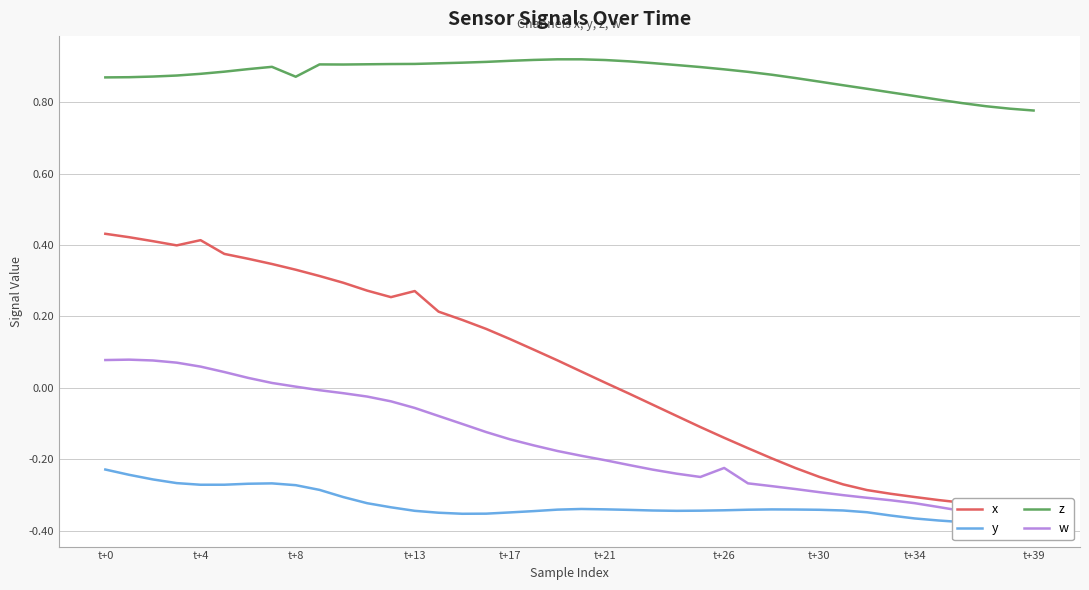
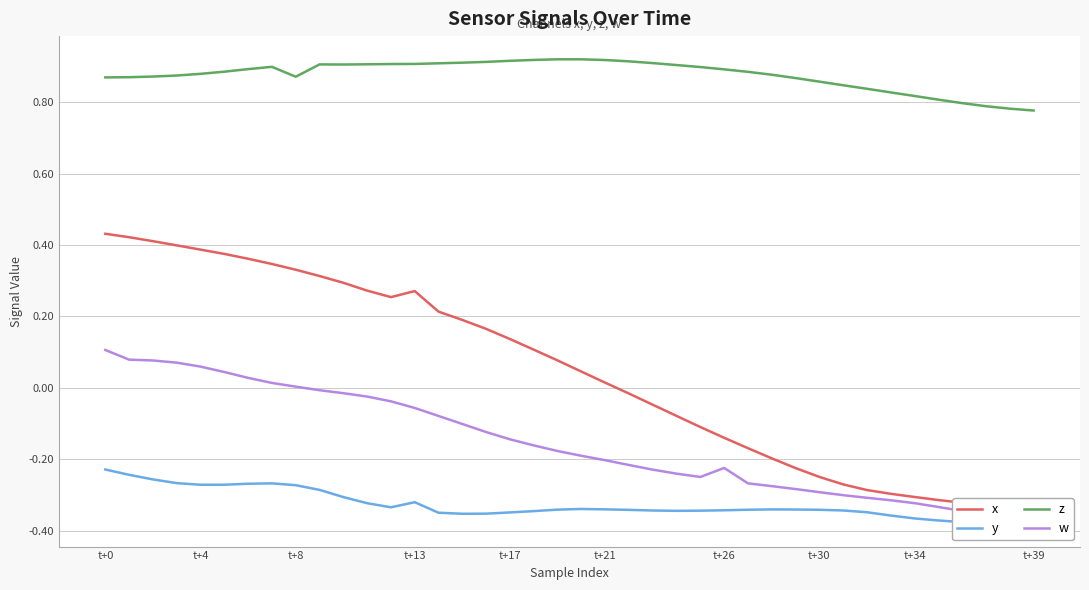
w, t+0: 0.08 -> 0.11
x, t+4: 0.41 -> 0.39
y, t+13: -0.34 -> -0.32
